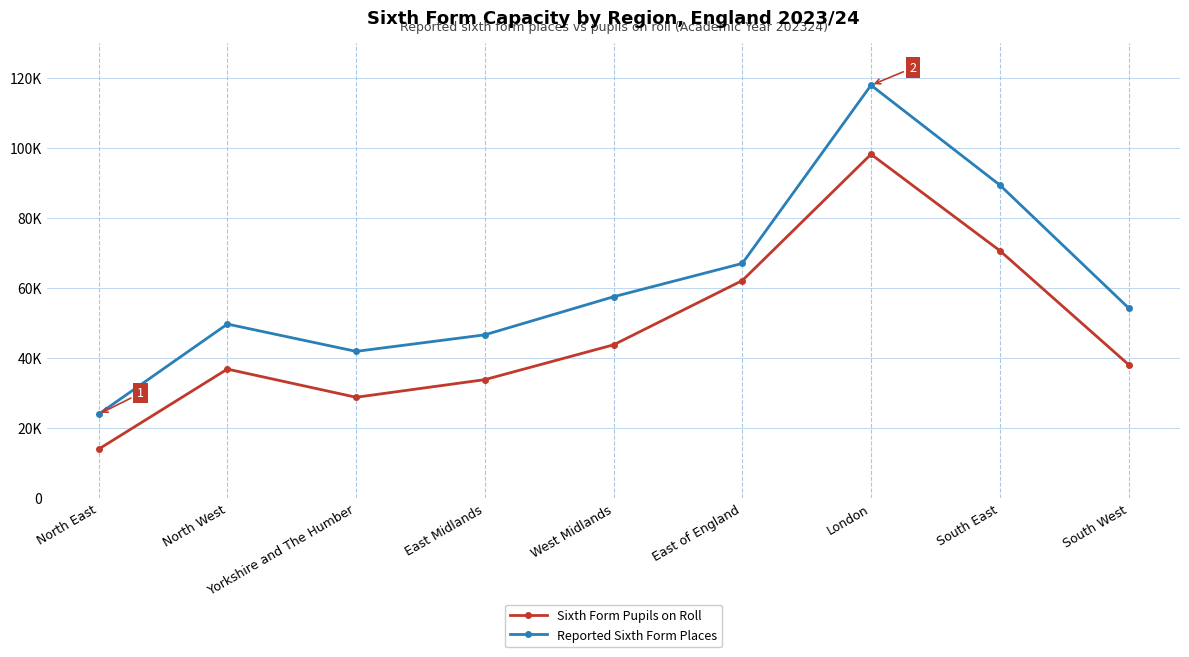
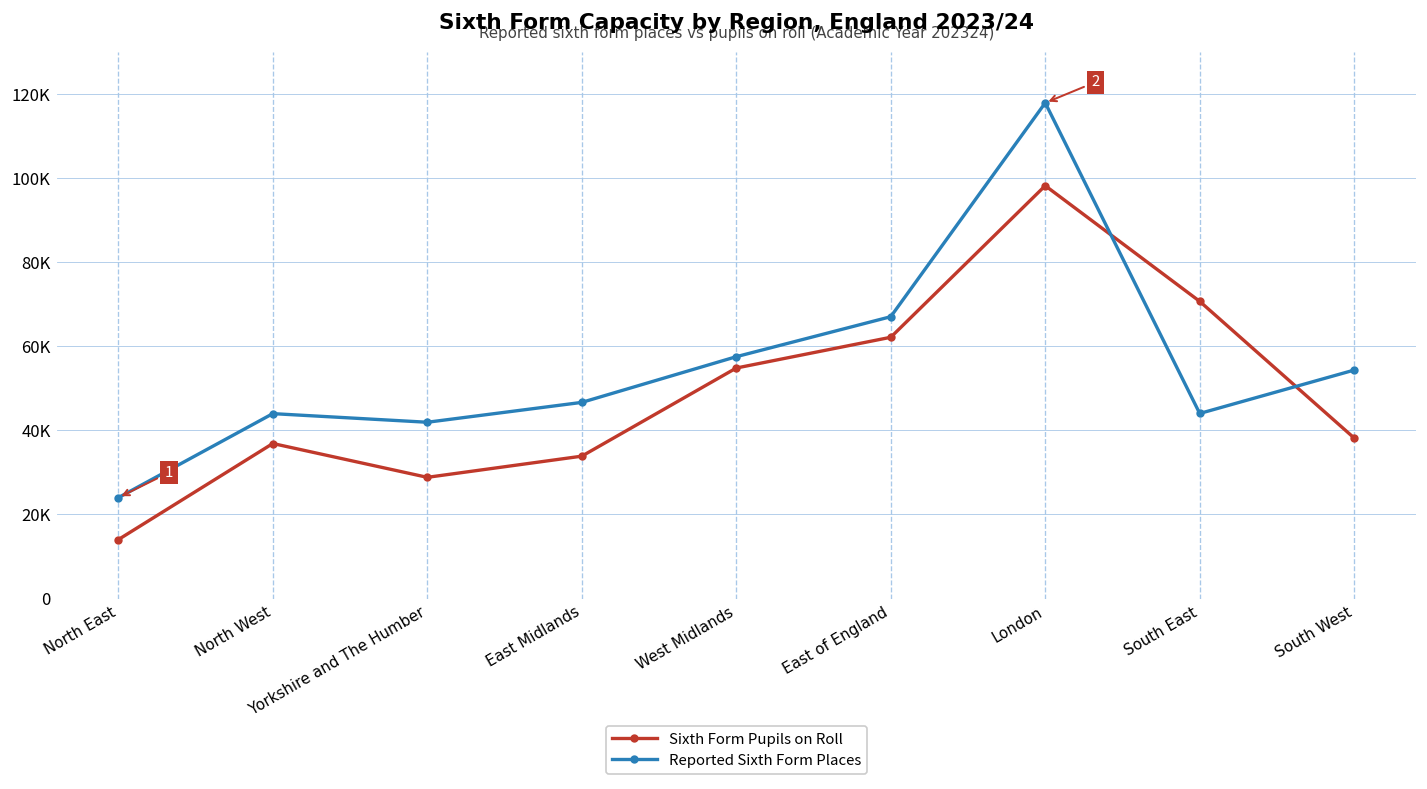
Reported Sixth Form Places, North West: 50000 -> 44000
Sixth Form Pupils on Roll, West Midlands: 44000 -> 55000
Reported Sixth Form Places, South East: 89000 -> 44000
